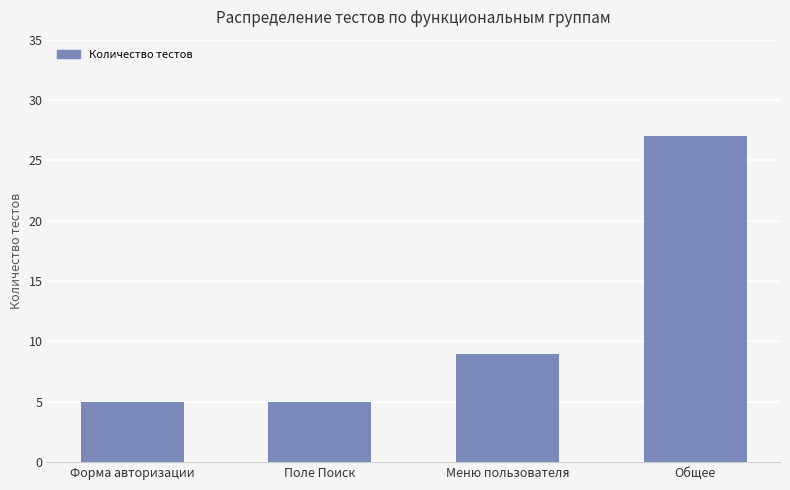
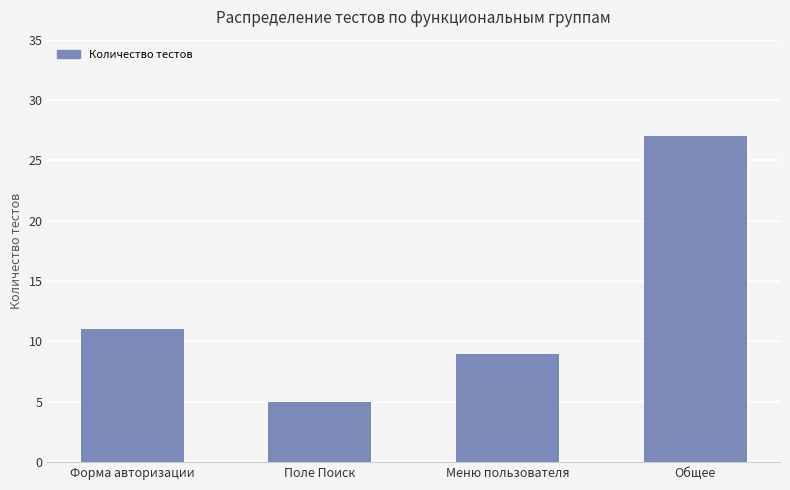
Форма авторизации: 5 -> 11
